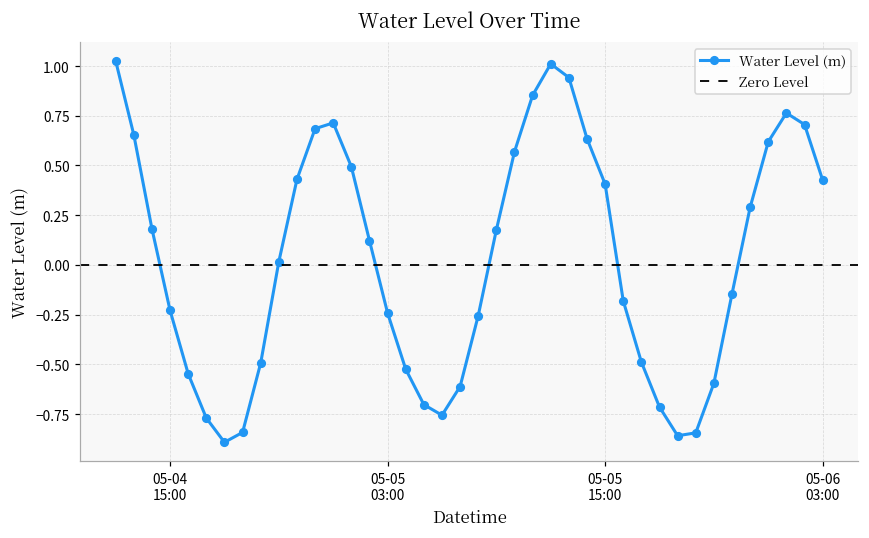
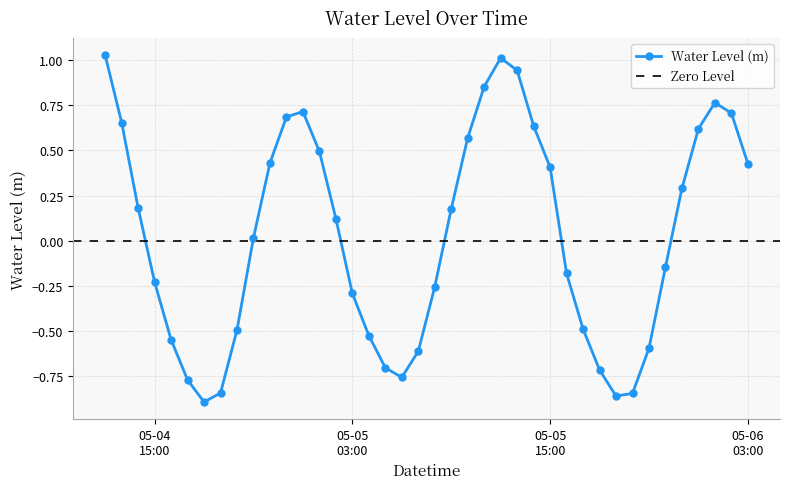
05-05 03:00: -0.24 -> -0.29
